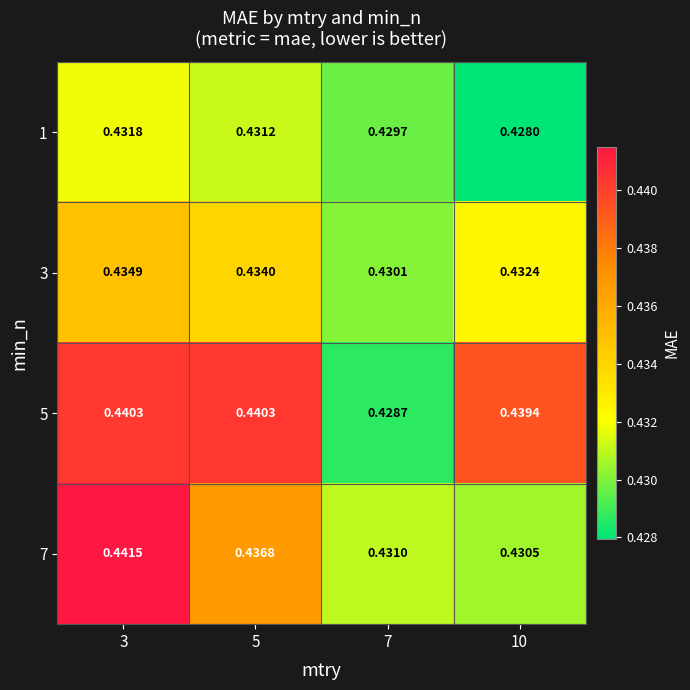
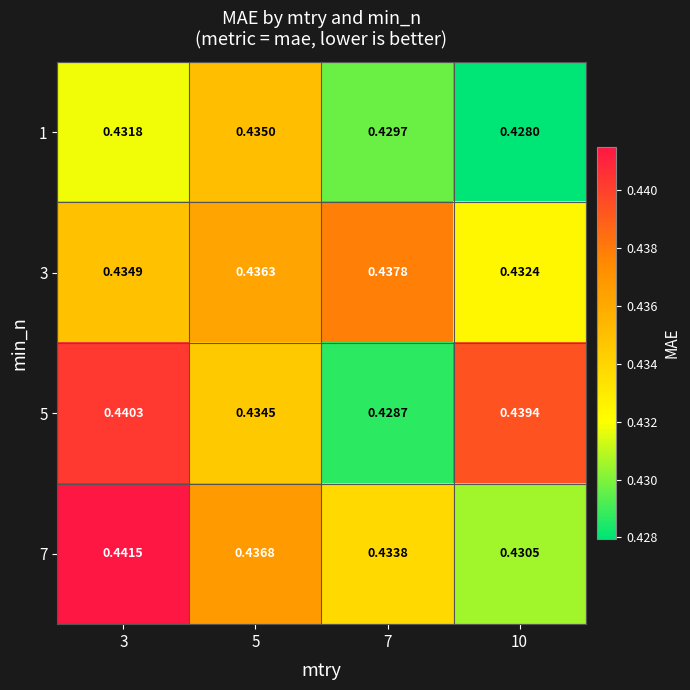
1, 5: 0.4312 -> 0.4350
3, 5: 0.4340 -> 0.4363
3, 7: 0.4301 -> 0.4378
5, 5: 0.4403 -> 0.4345
7, 7: 0.4310 -> 0.4338
